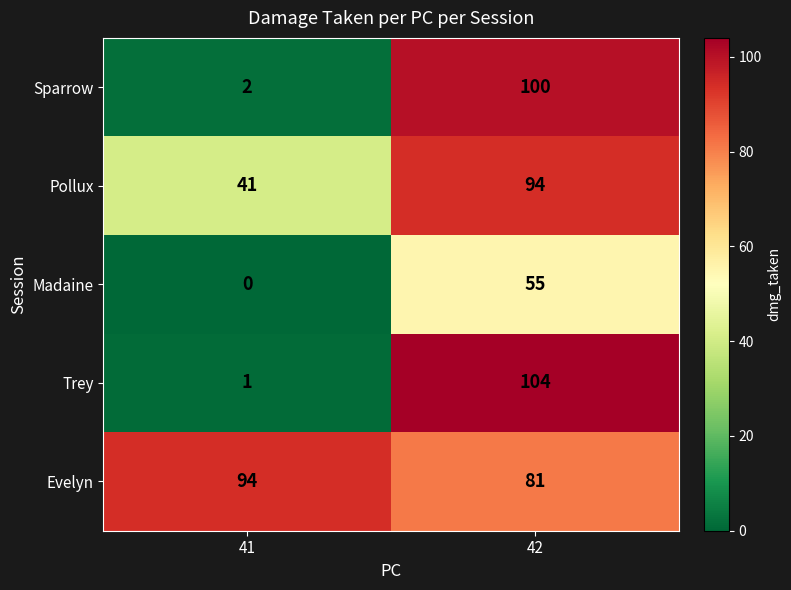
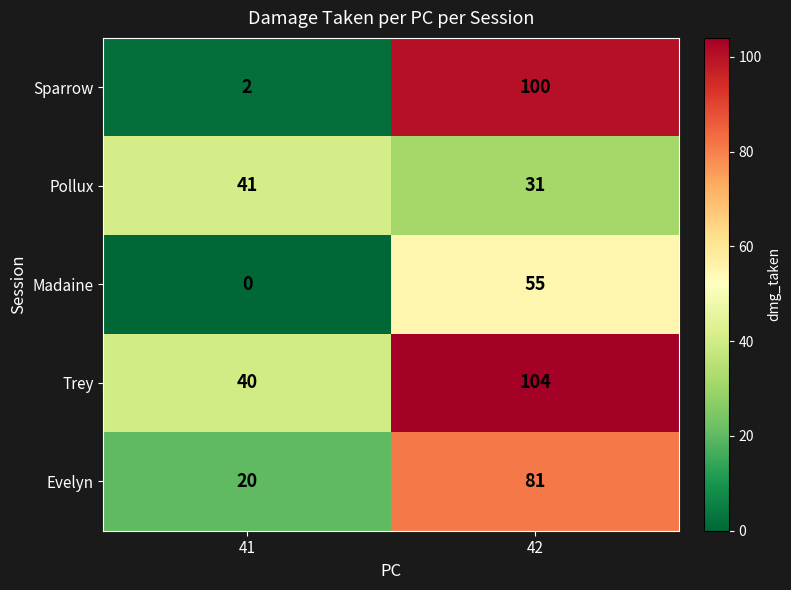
Pollux, 42: 94 -> 31
Trey, 41: 1 -> 40
Evelyn, 41: 94 -> 20
